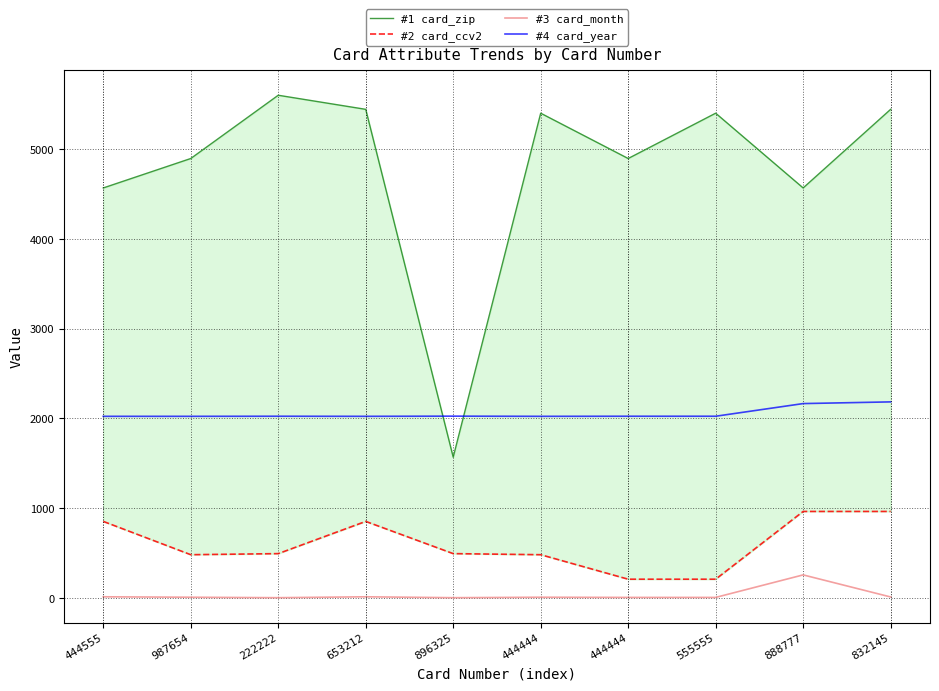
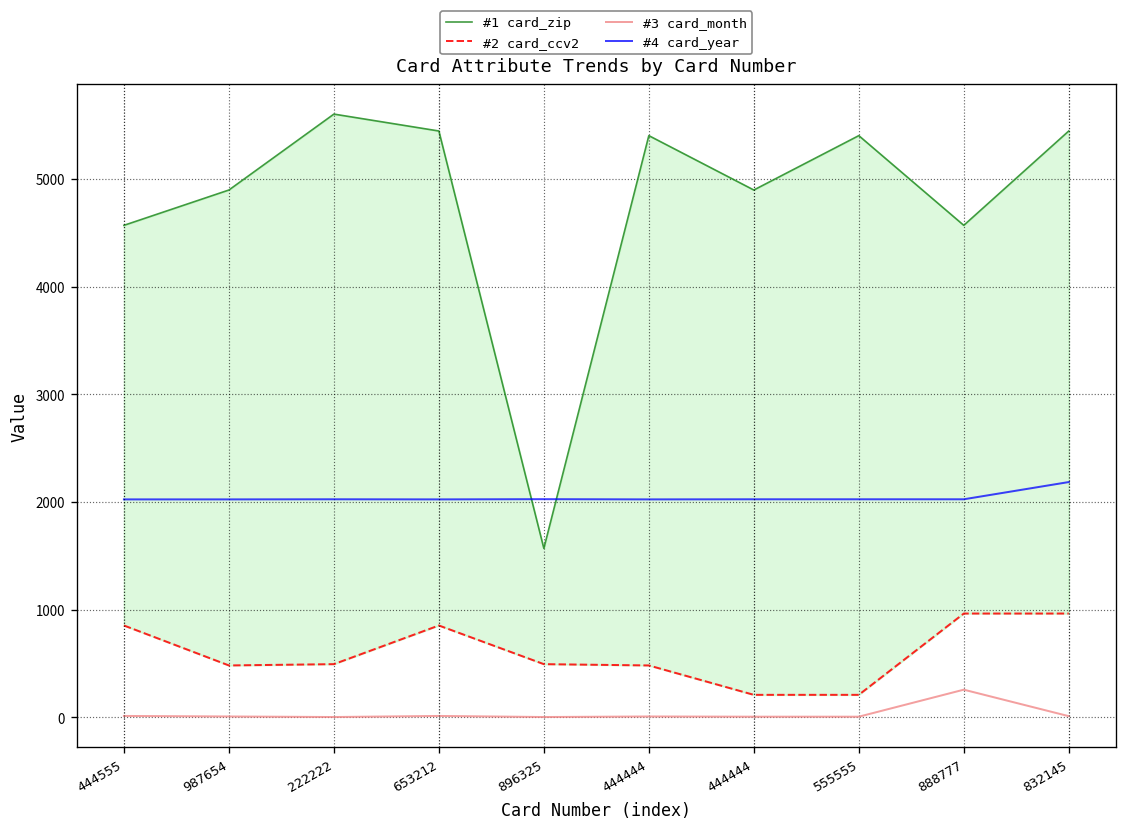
#4 card_year, 888777: 2200 -> 2000
